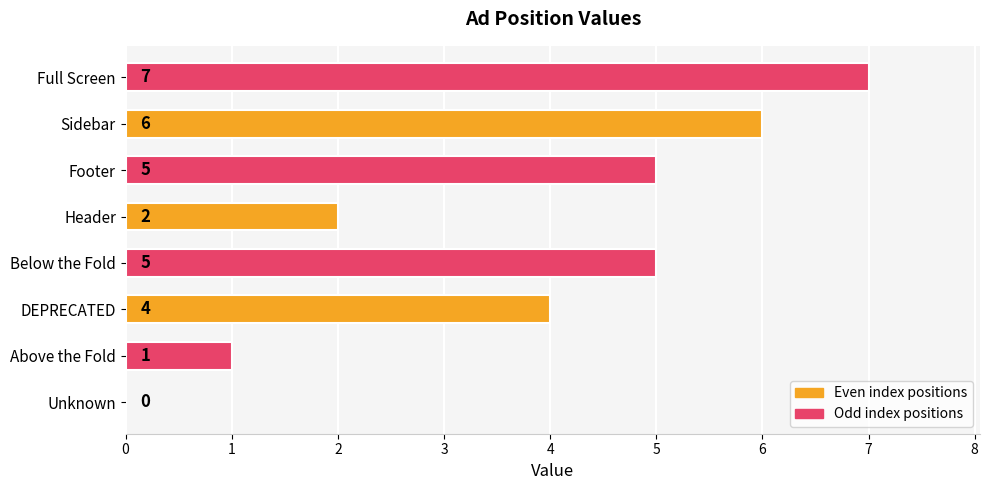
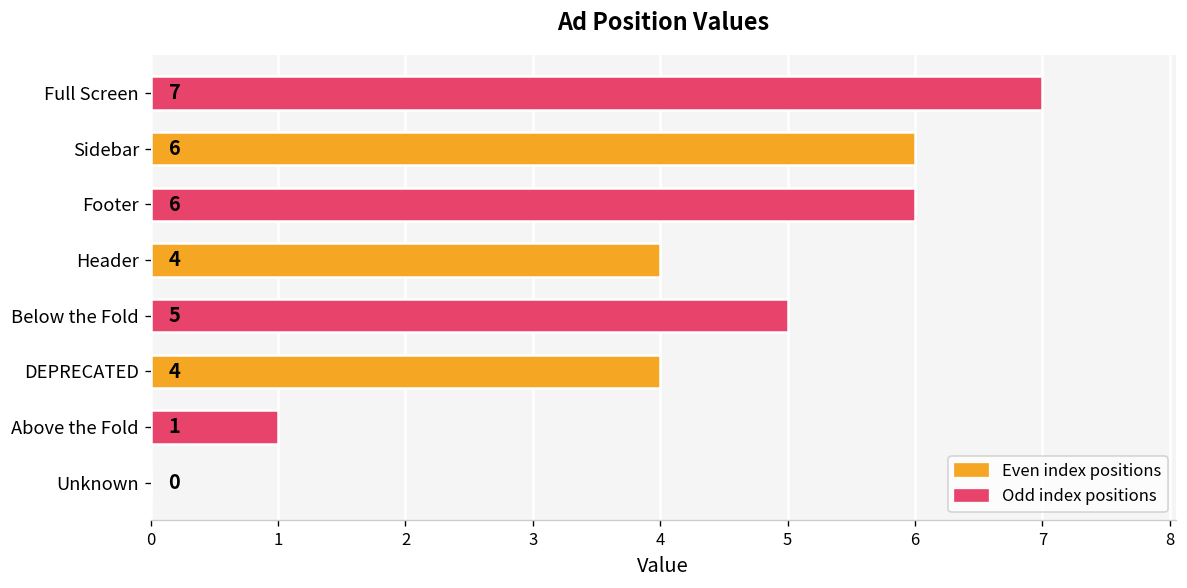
Footer: 5 -> 6
Header: 2 -> 4
